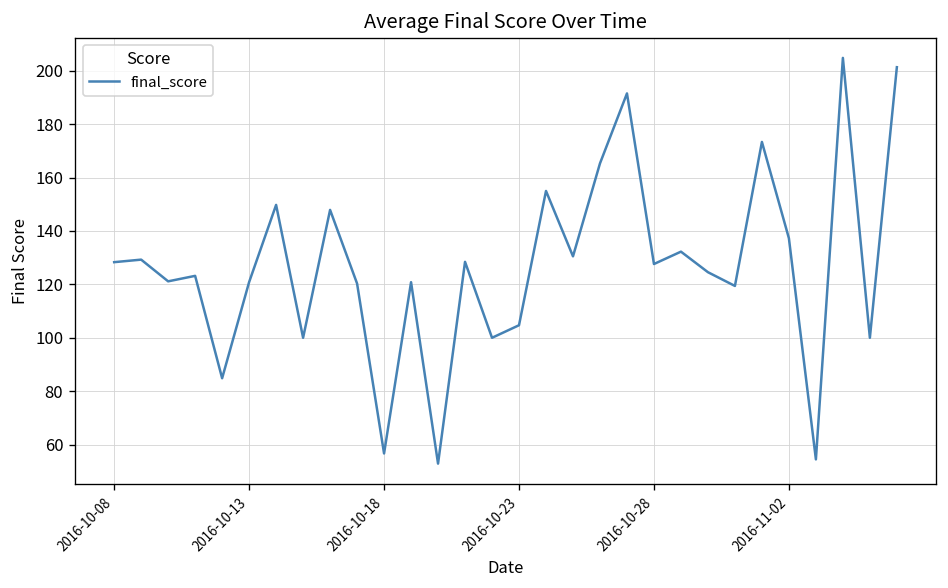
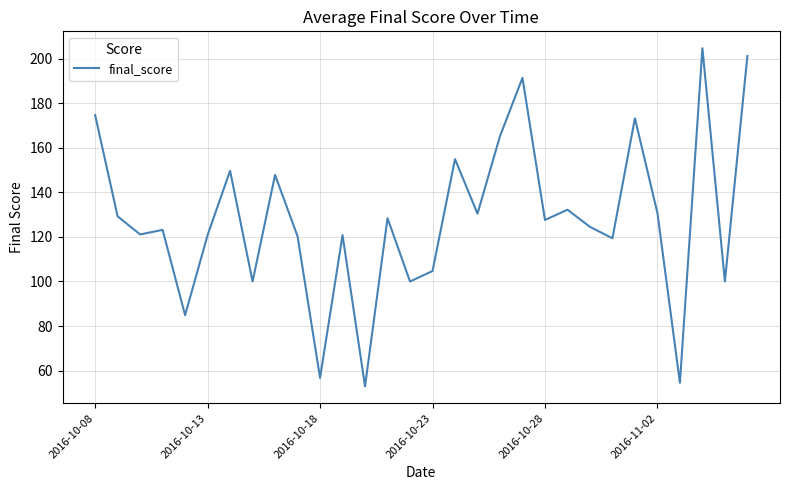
2016-10-08: 128 -> 175
2016-11-02: 137 -> 131
